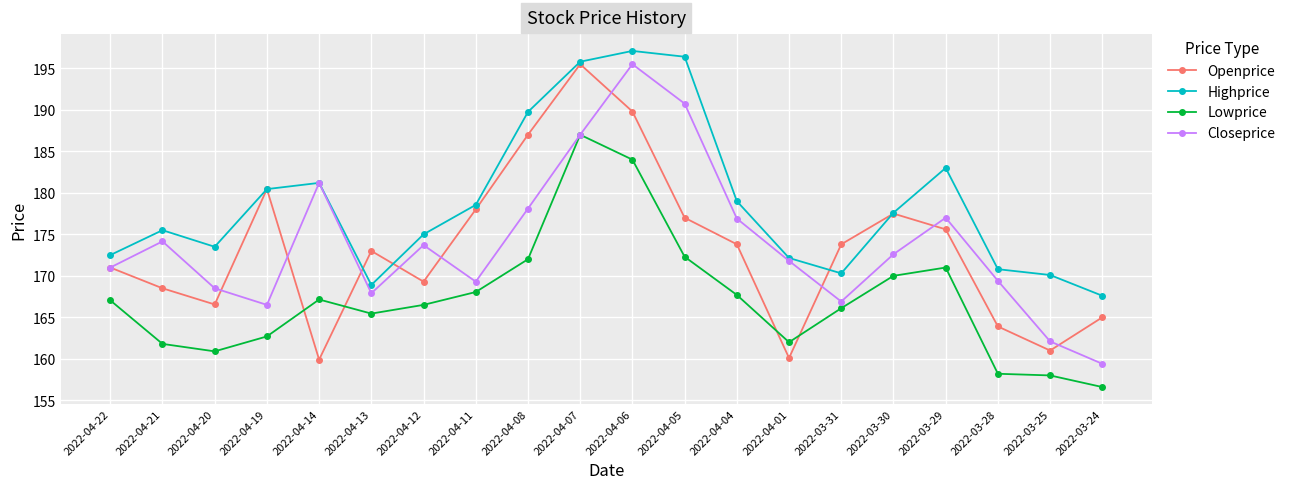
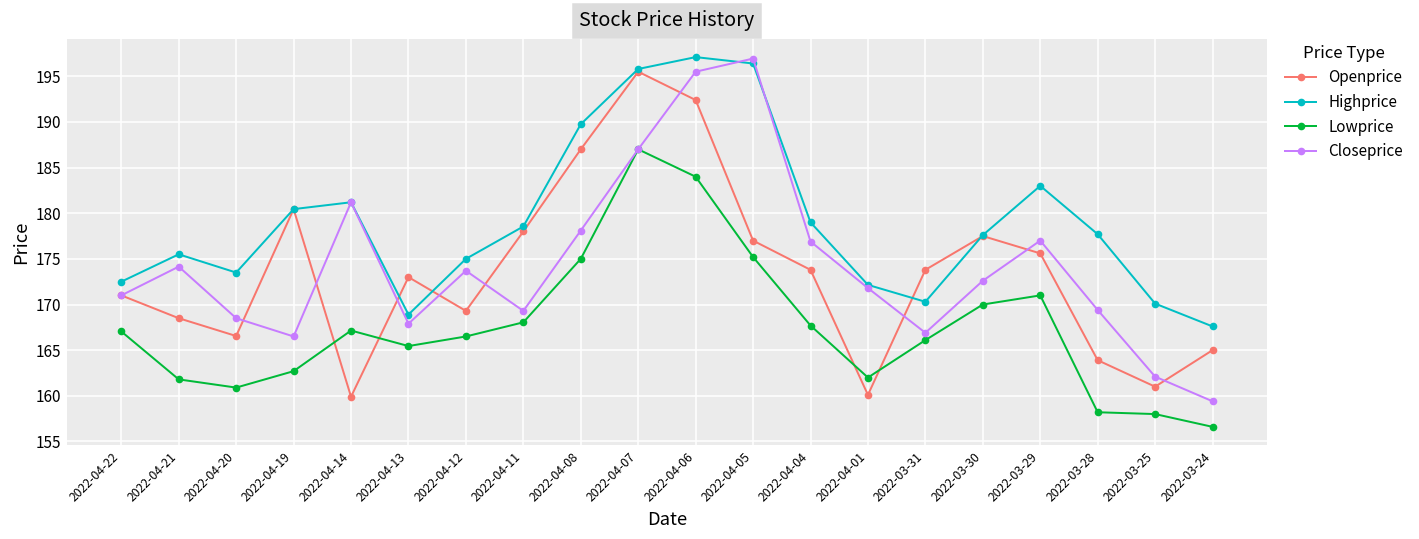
Lowprice, 2022-04-08: 172 -> 175
Openprice, 2022-04-06: 190 -> 192
Lowprice, 2022-04-05: 172 -> 175
Closeprice, 2022-04-05: 191 -> 197
Highprice, 2022-03-28: 171 -> 178
